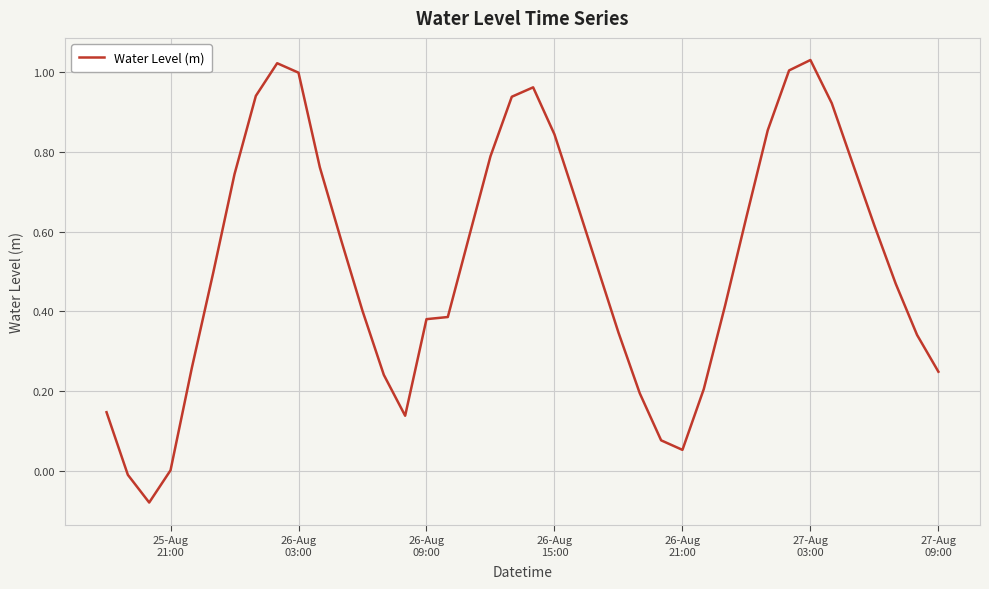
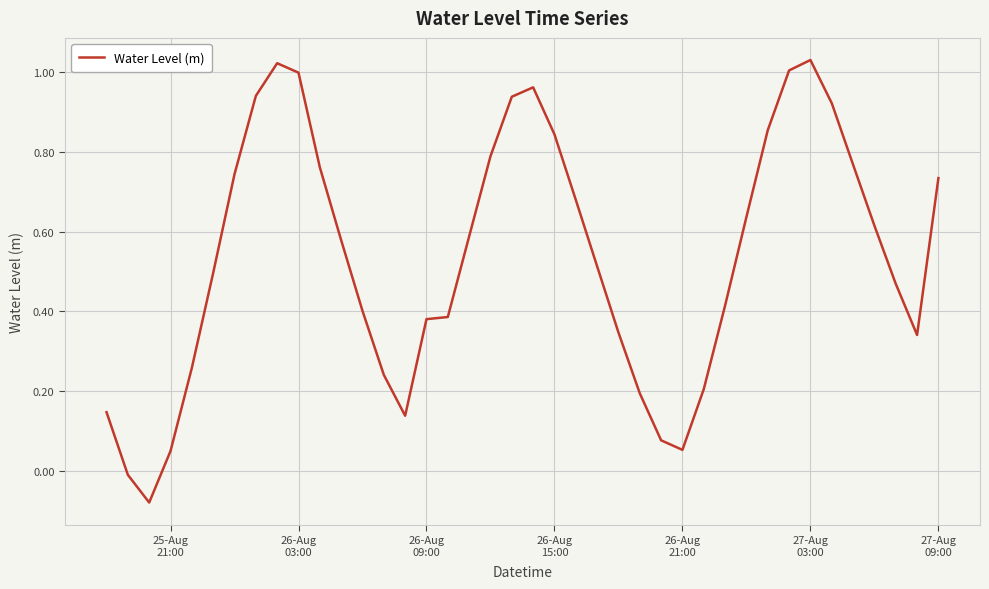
25-Aug 21:00: 0.00 -> 0.05
27-Aug 09:00: 0.25 -> 0.73
